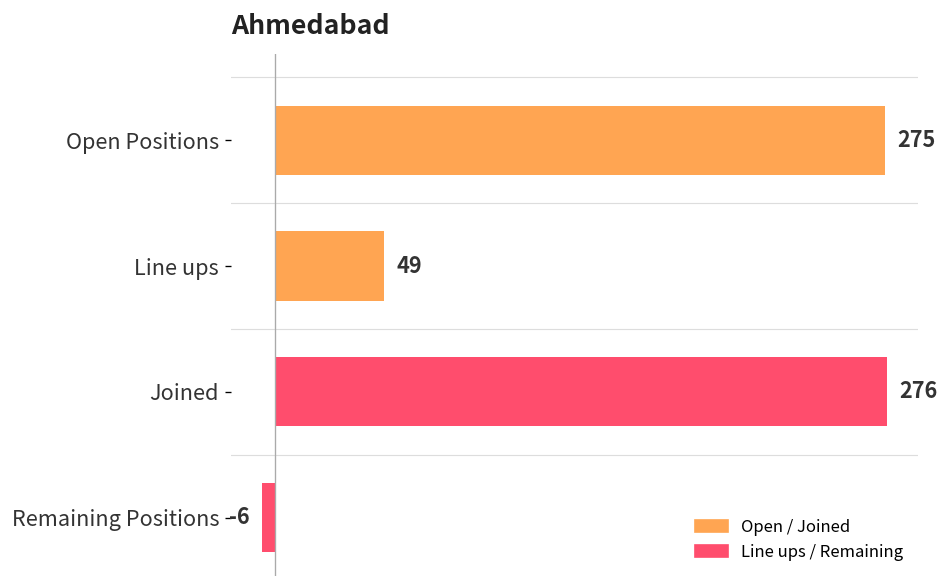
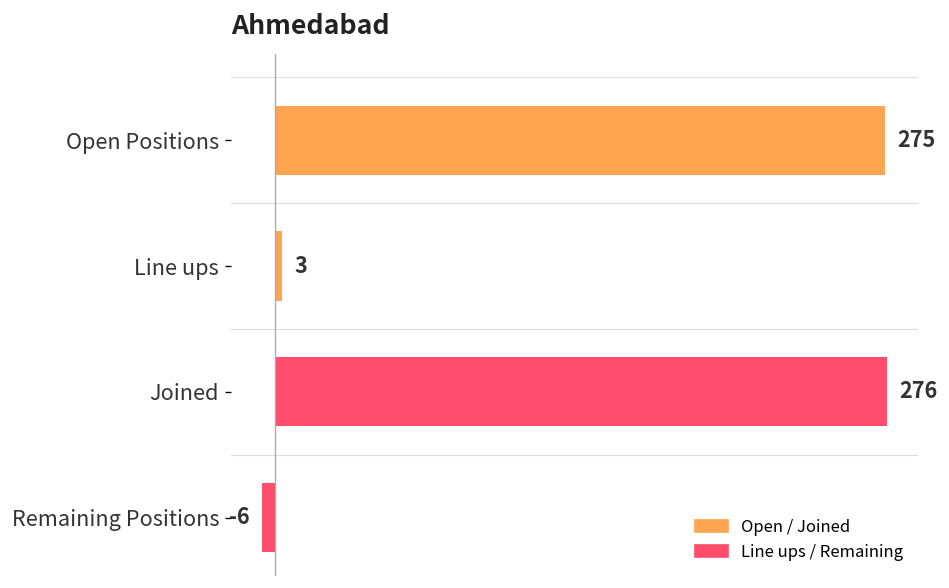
Line ups: 49 -> 3
